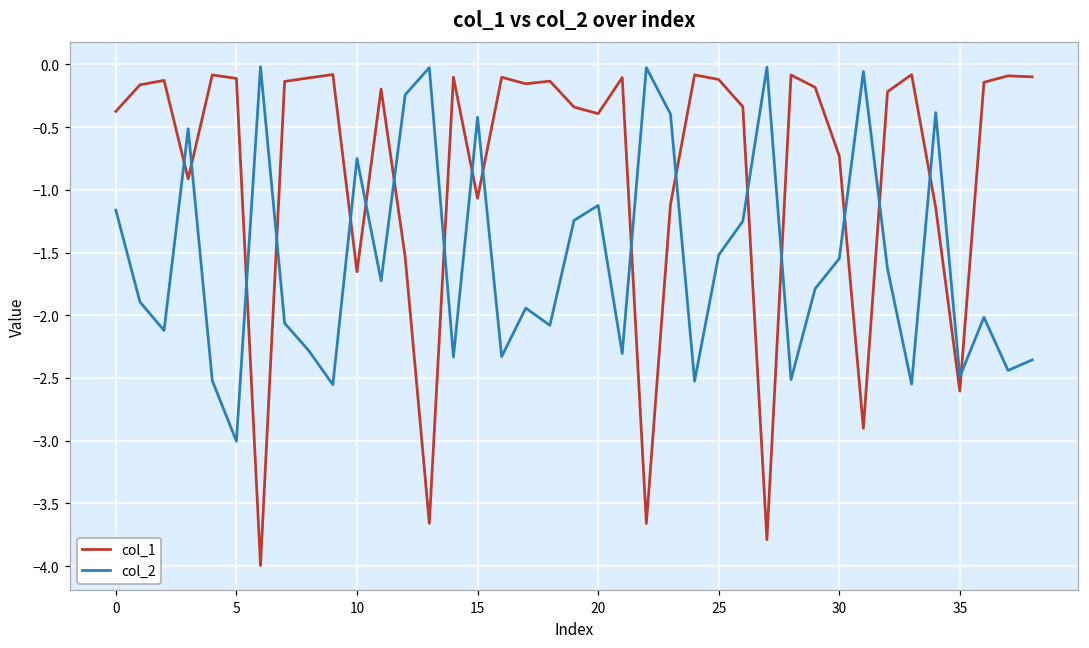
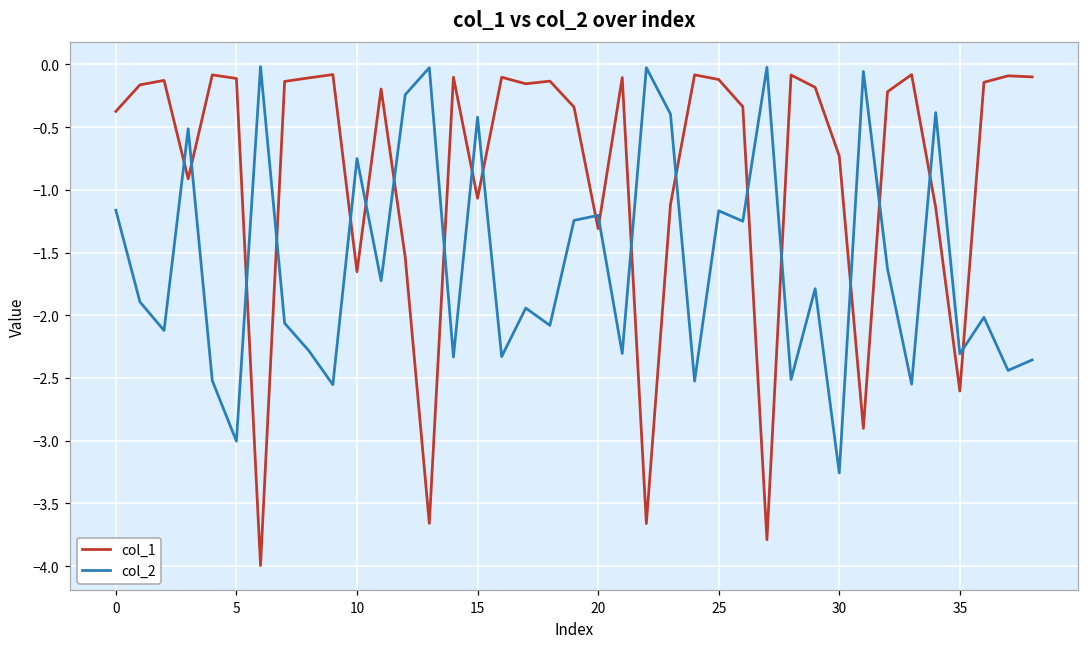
col_1, 20: -0.39 -> -1.31
col_2, 20: -1.12 -> -1.20
col_2, 25: -1.52 -> -1.17
col_2, 30: -1.55 -> -3.26
col_2, 35: -2.49 -> -2.31
